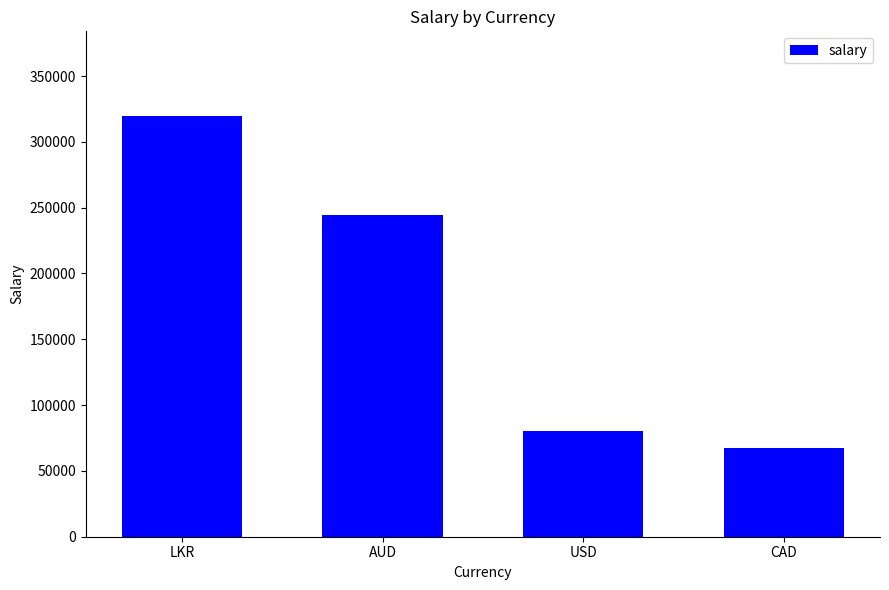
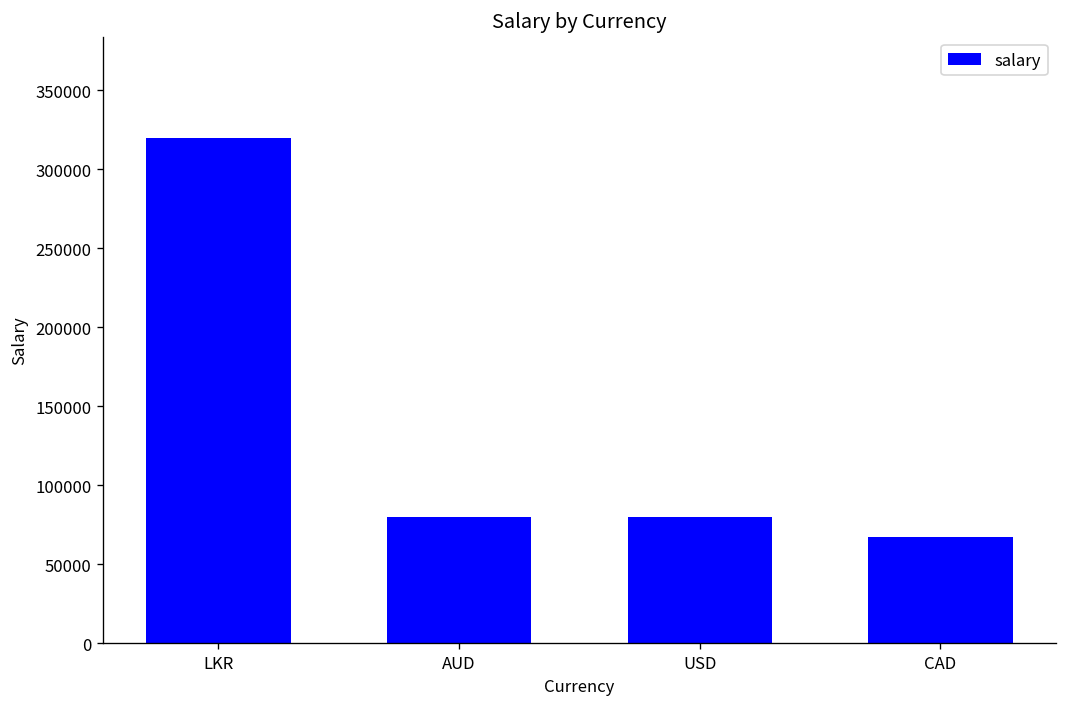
AUD: 244000 -> 80000
